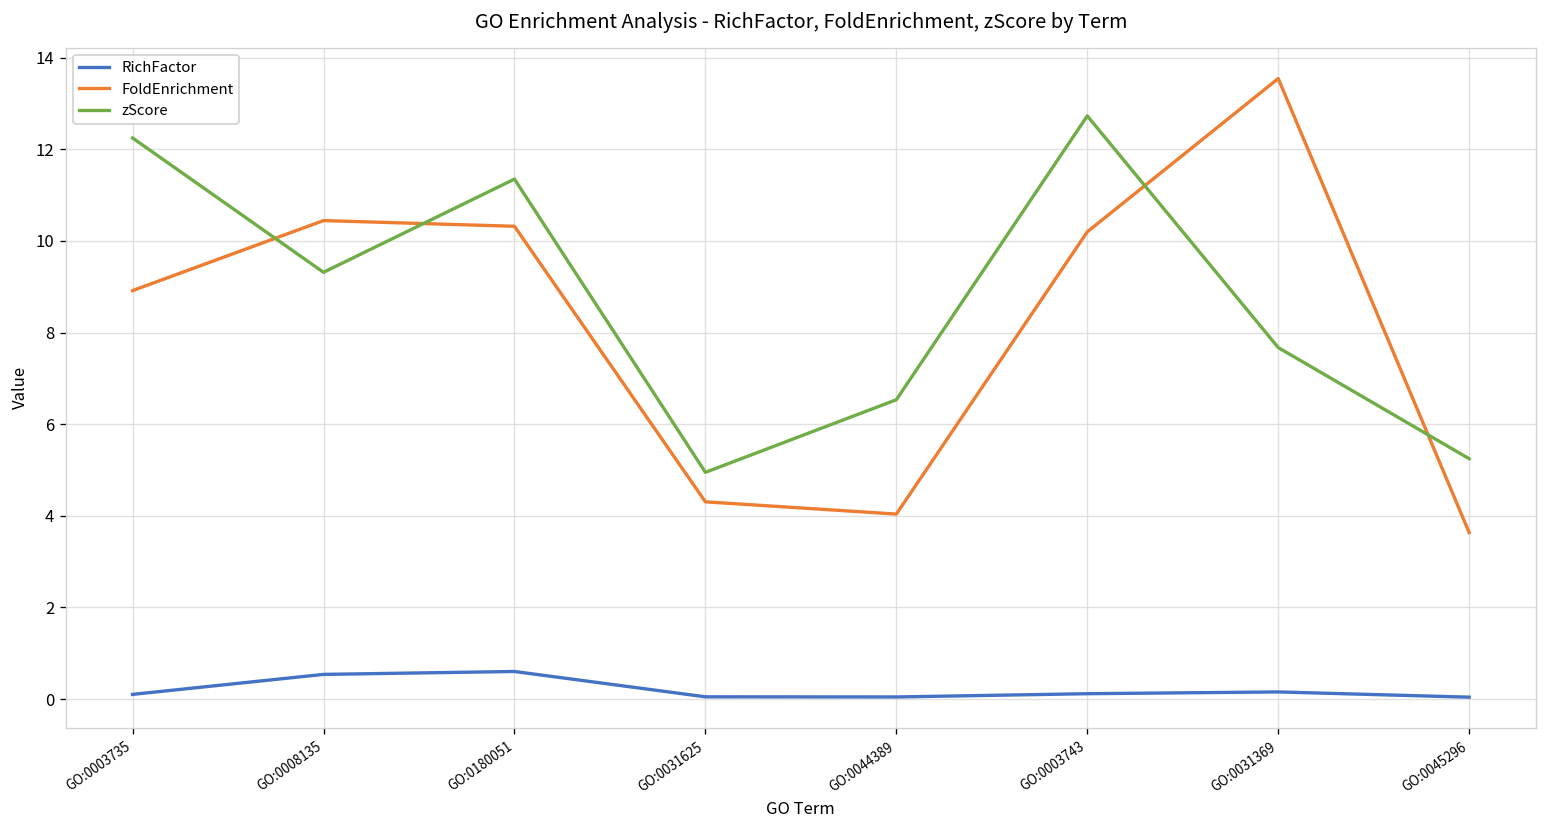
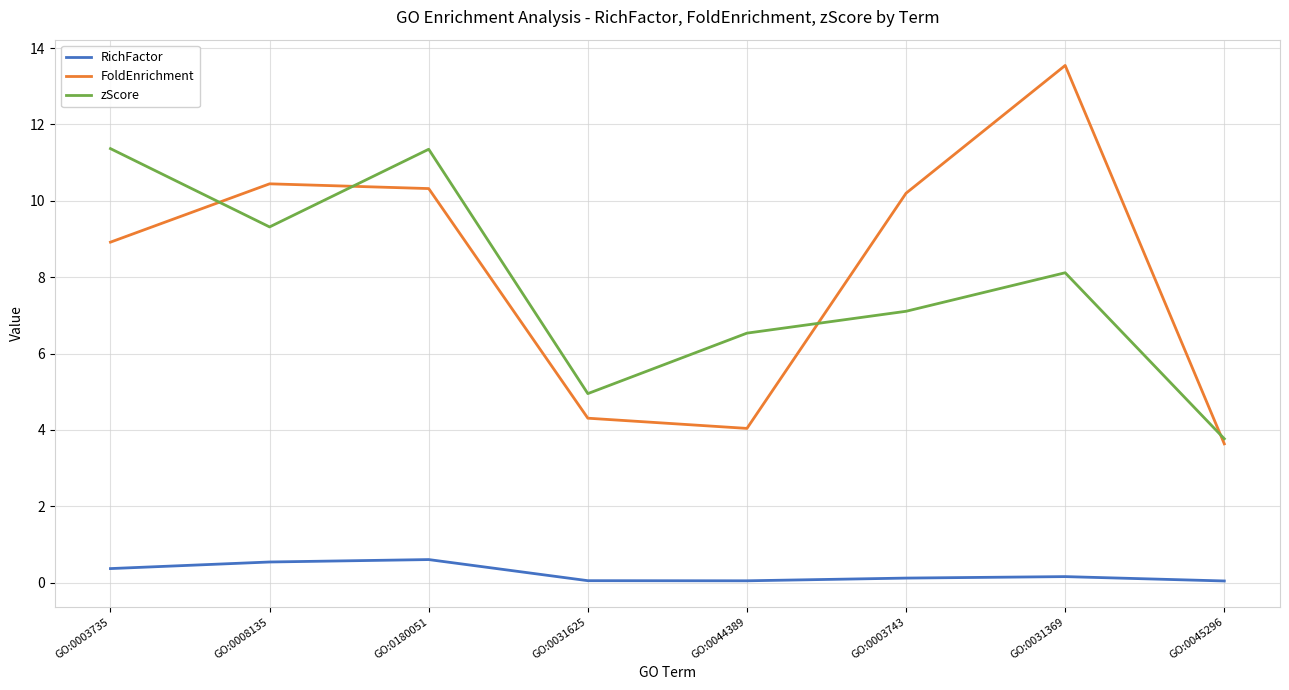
RichFactor, GO:0003735: 0.1 -> 0.4
zScore, GO:0003735: 12.2 -> 11.4
zScore, GO:0003743: 12.7 -> 7.1
zScore, GO:0031369: 7.7 -> 8.1
zScore, GO:0045296: 5.2 -> 3.8
